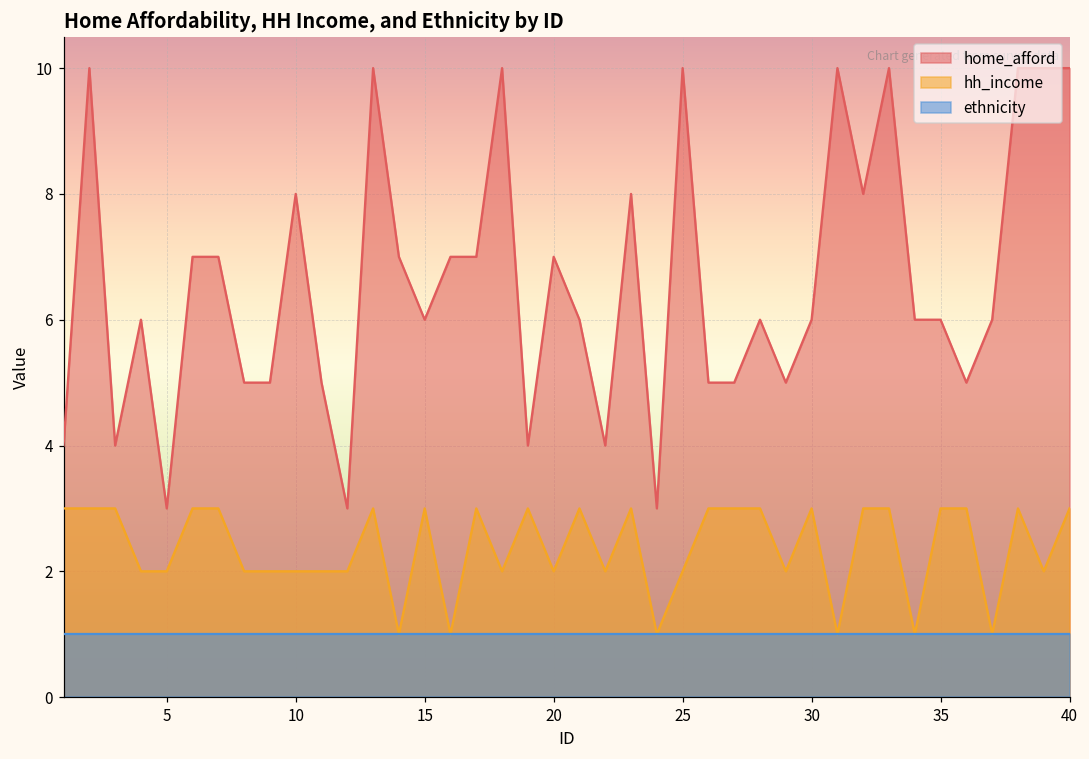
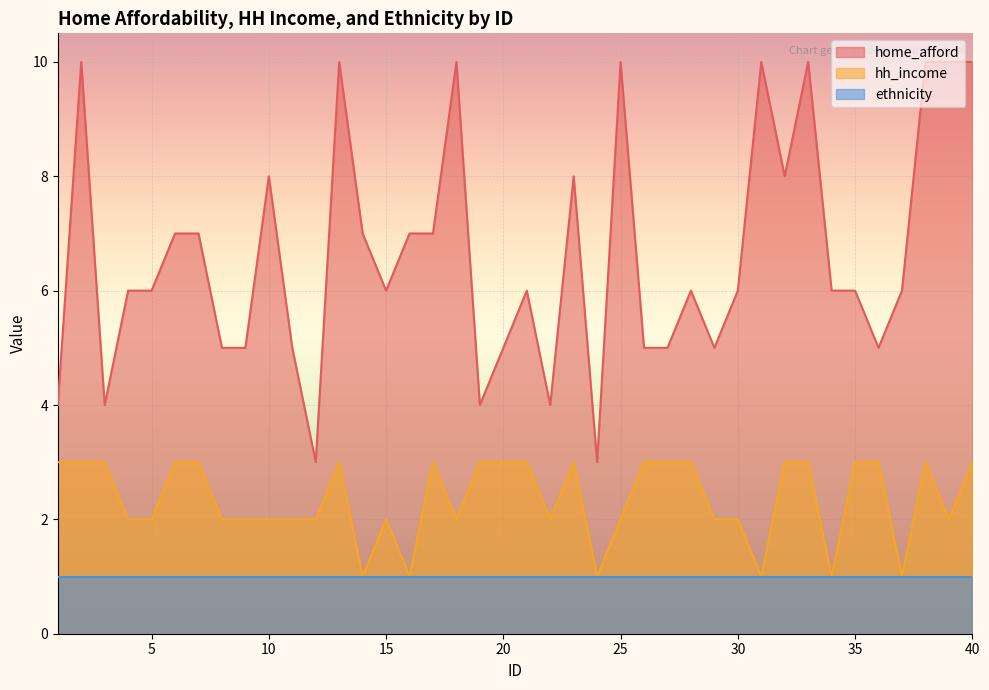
home_afford, 5: 3 -> 6
hh_income, 15: 3 -> 2
home_afford, 20: 7 -> 5
hh_income, 20: 2 -> 3
hh_income, 30: 3 -> 2
